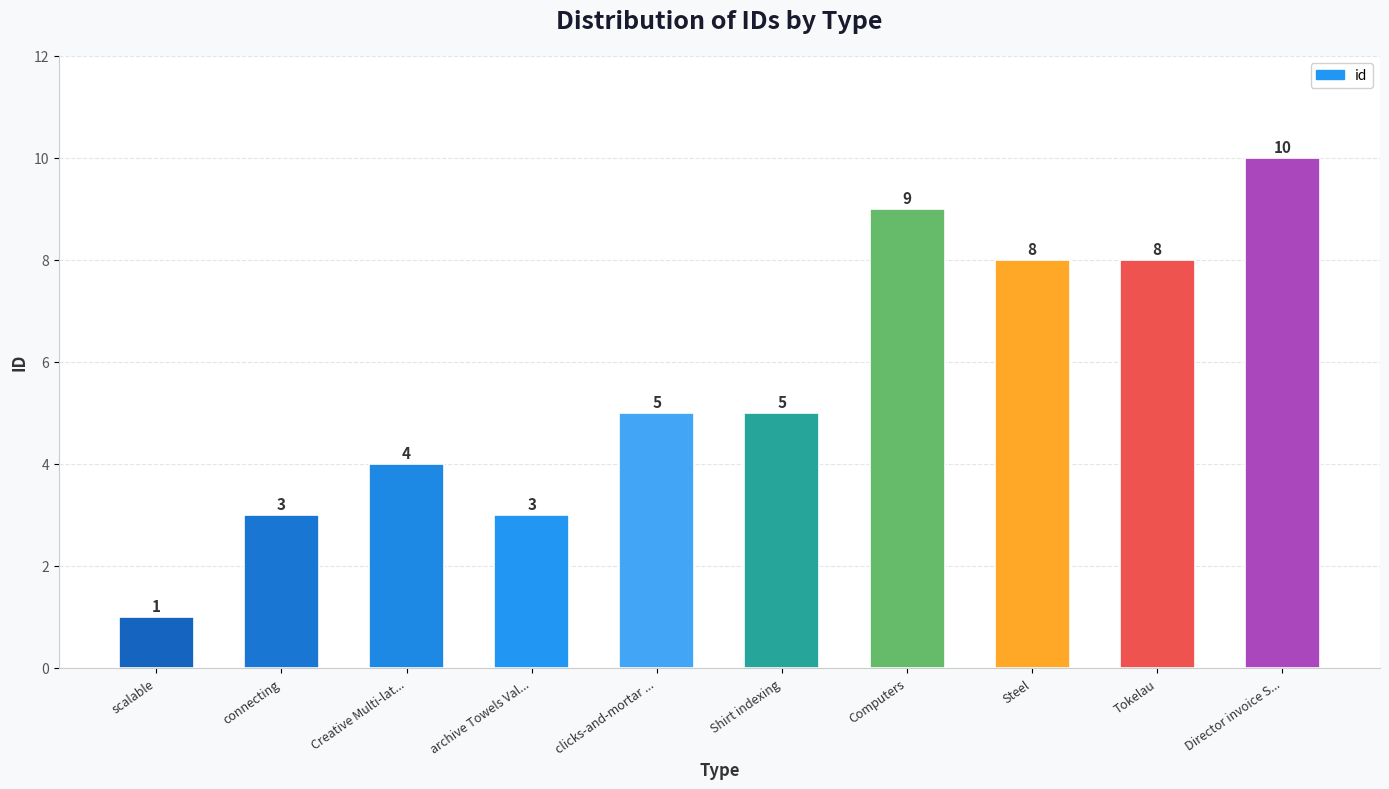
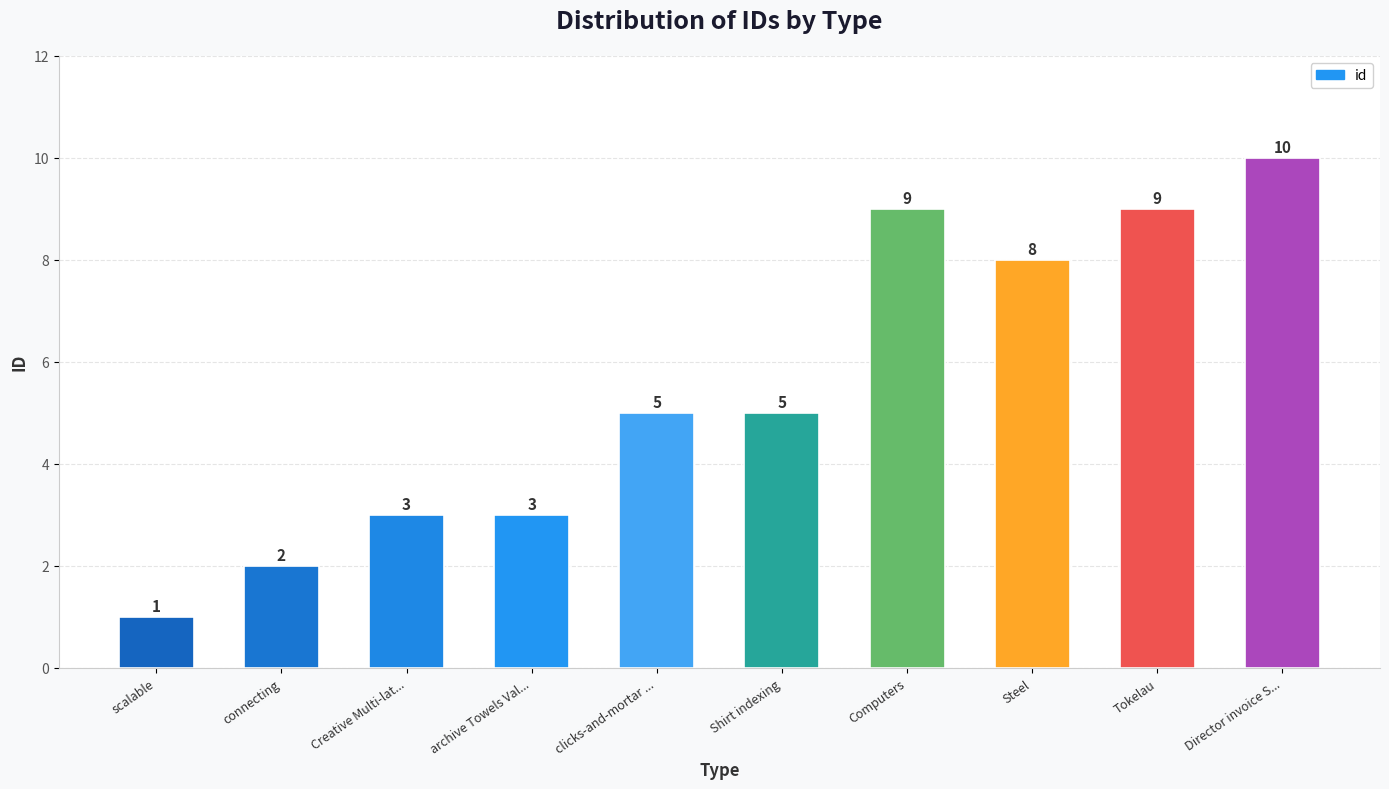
connecting: 3 -> 2
Creative Multi-lat...: 4 -> 3
Tokelau: 8 -> 9
